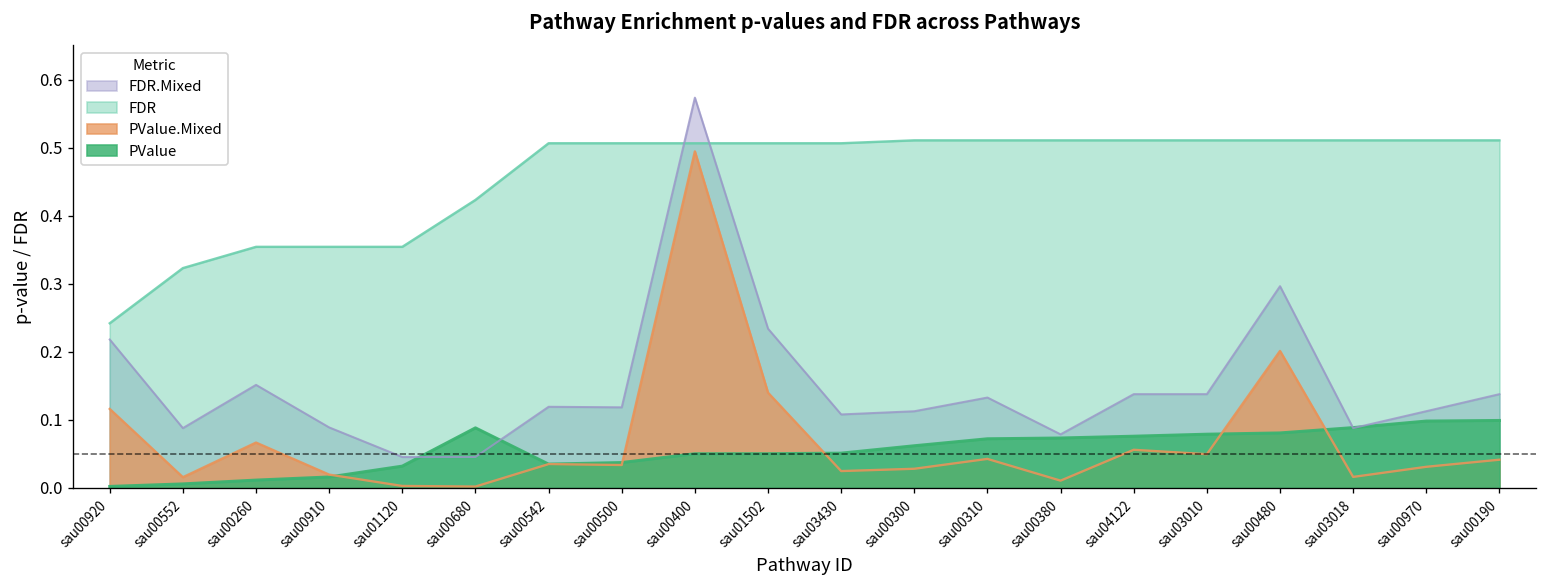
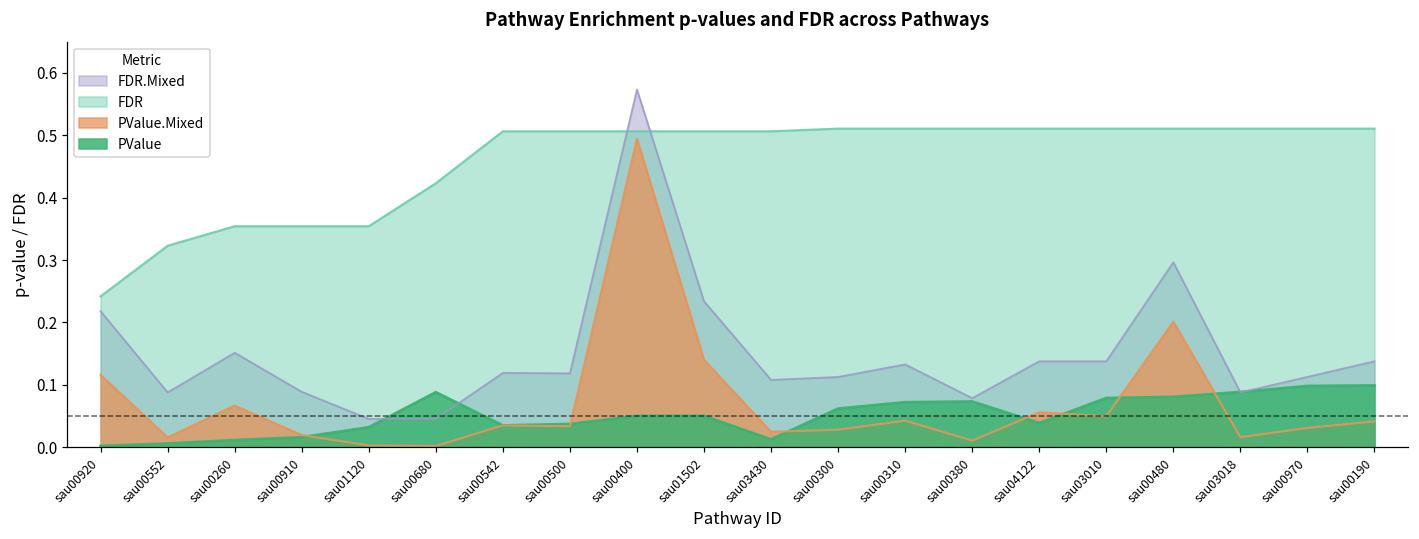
PValue, sau03430: 0.05 -> 0.01
PValue, sau04122: 0.08 -> 0.04
